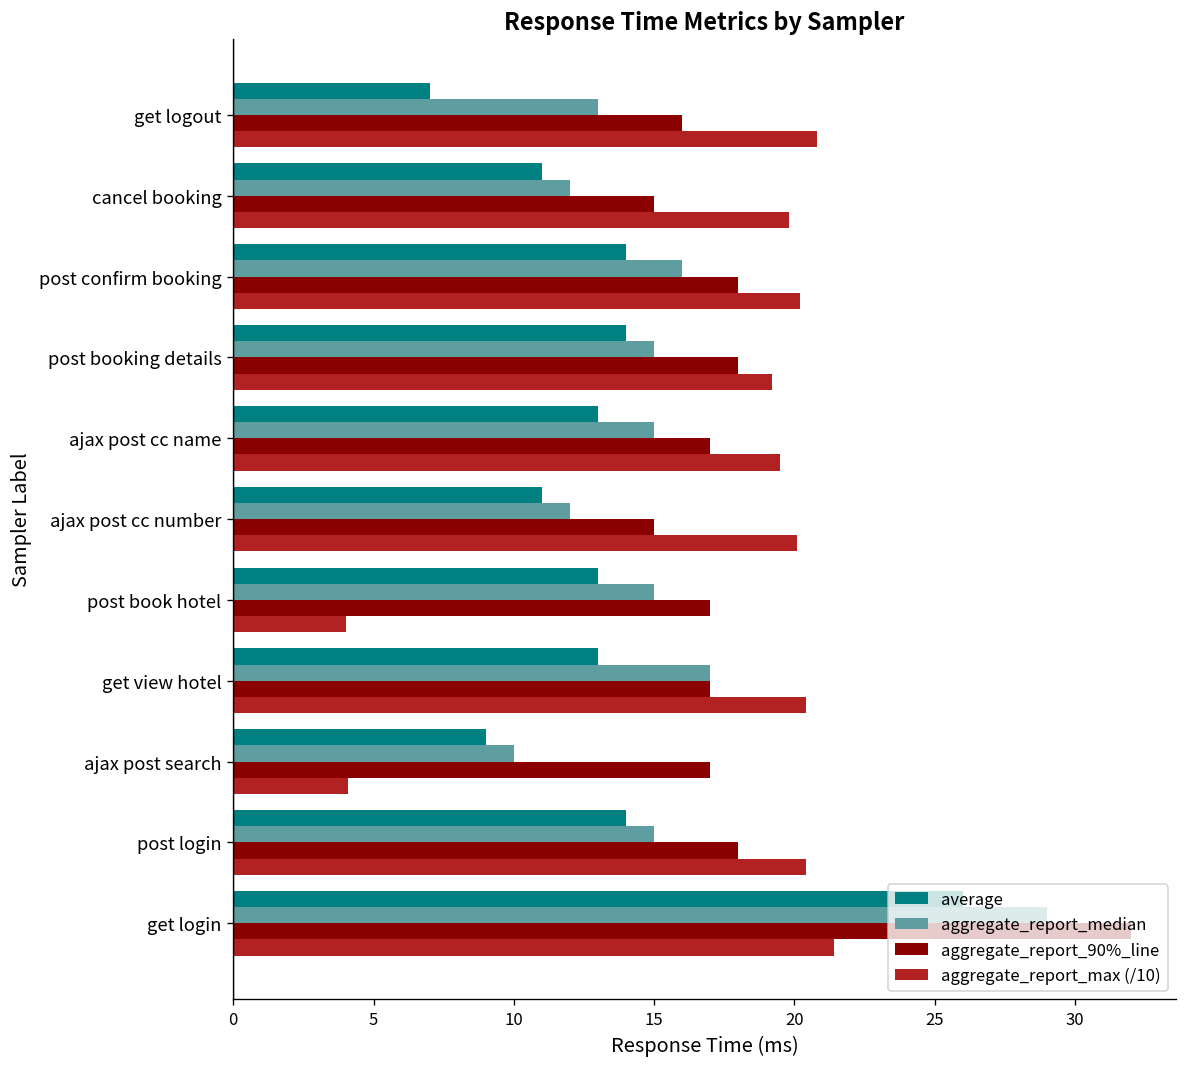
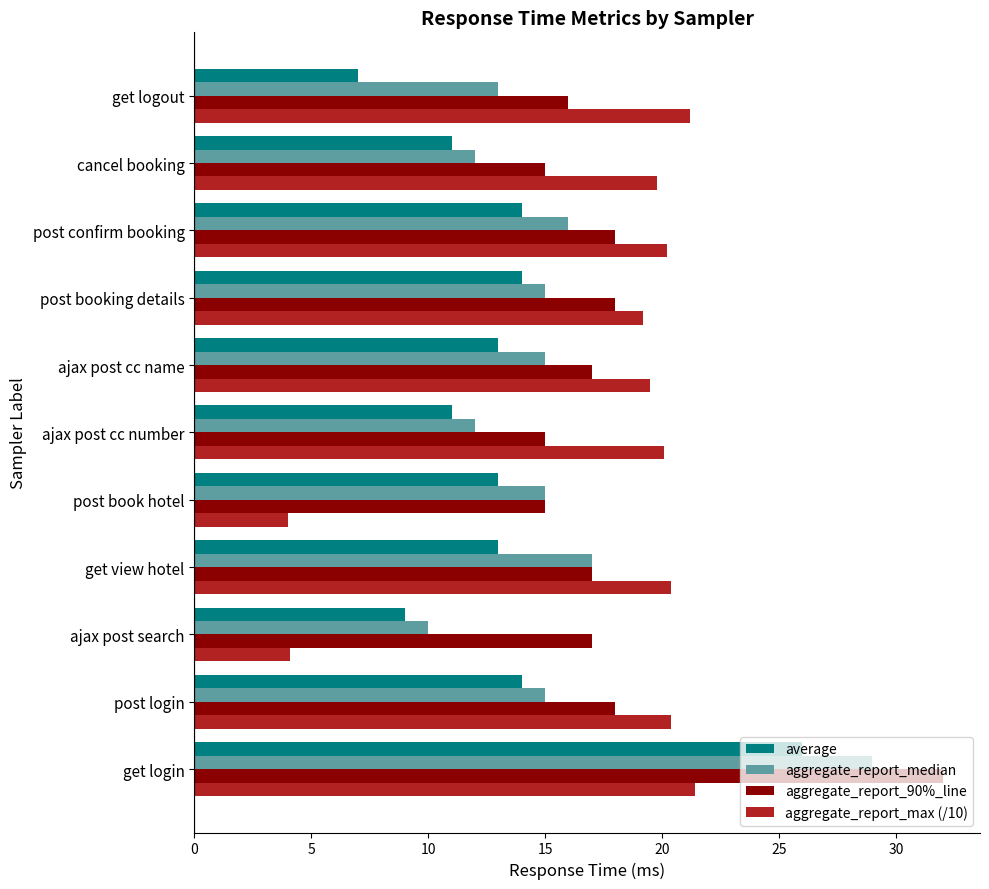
aggregate_report_max (/10), get logout: 20.8 -> 21.2
aggregate_report_90%_line, post book hotel: 17 -> 15
